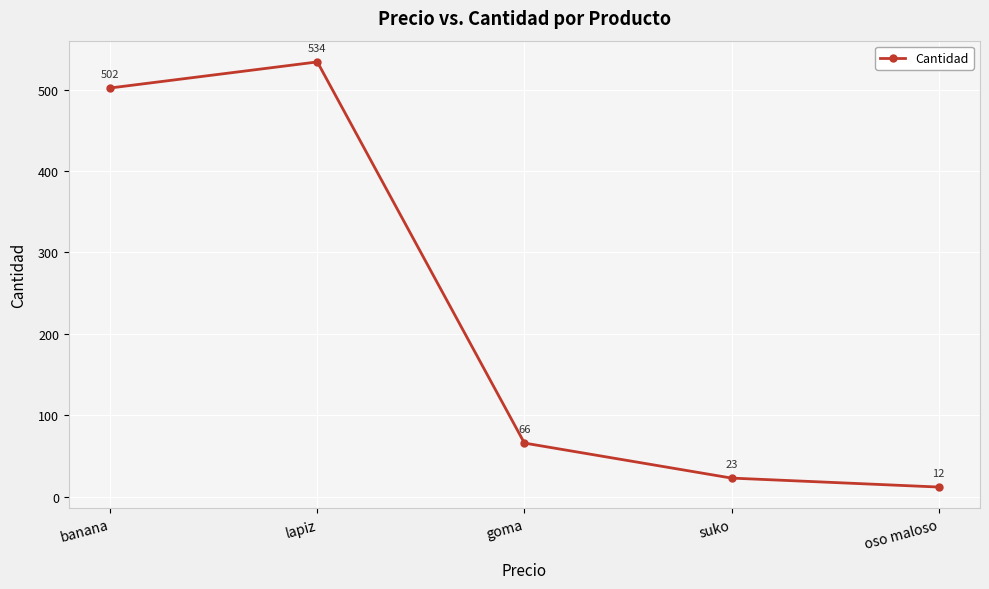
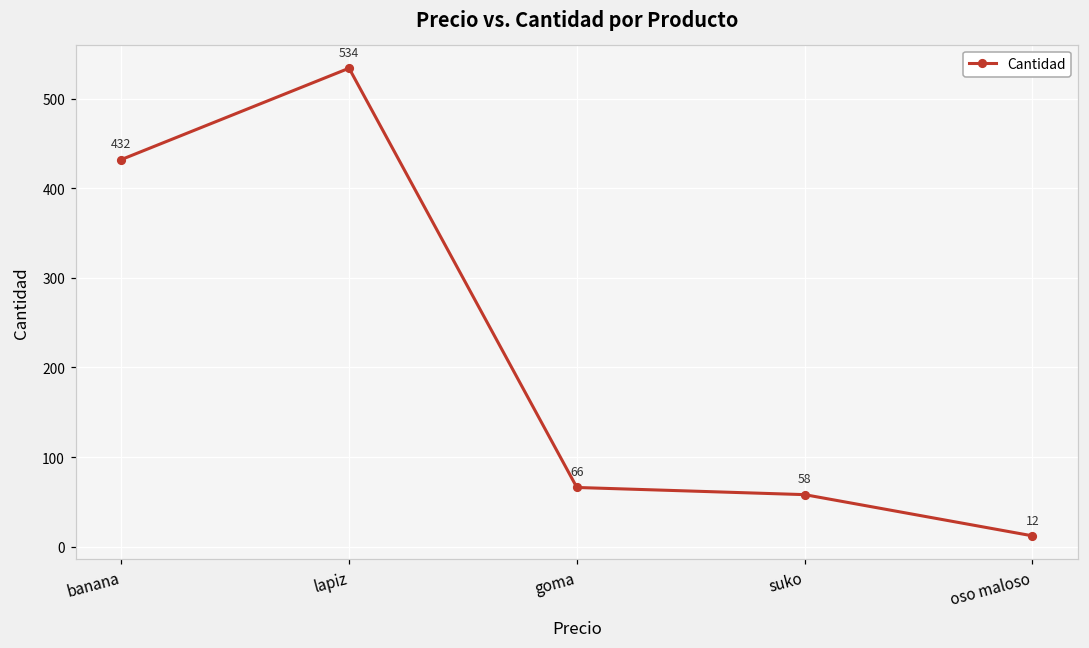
banana: 502 -> 432
suko: 23 -> 58
